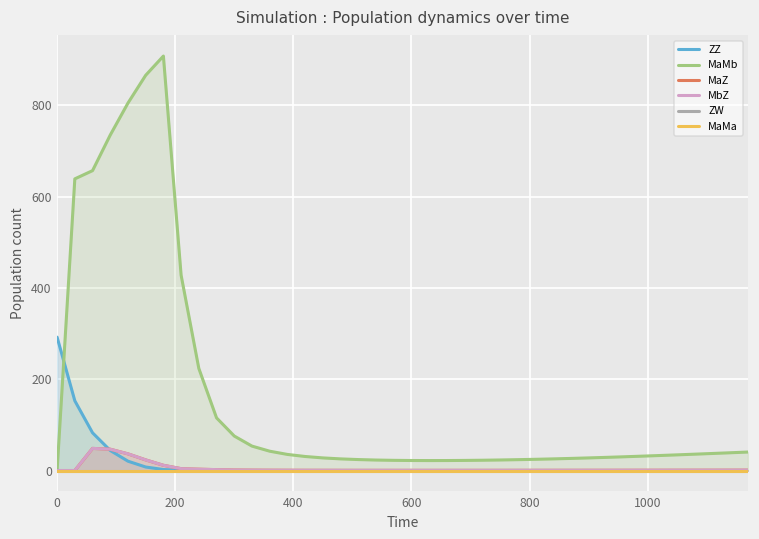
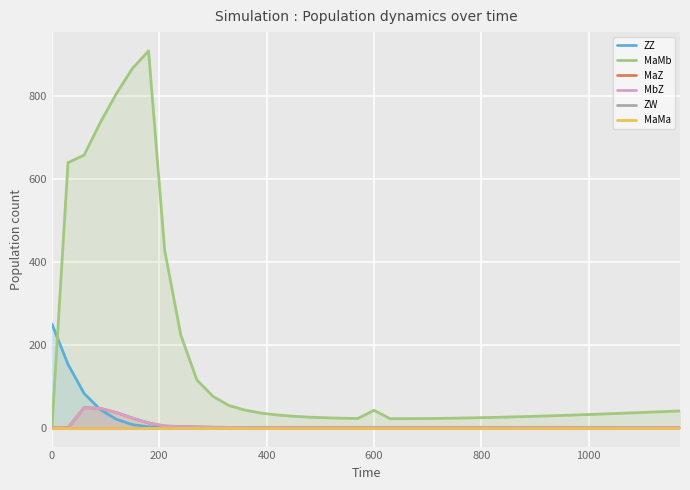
ZZ, 0: 290 -> 250
MaMb, 600: 20 -> 40
